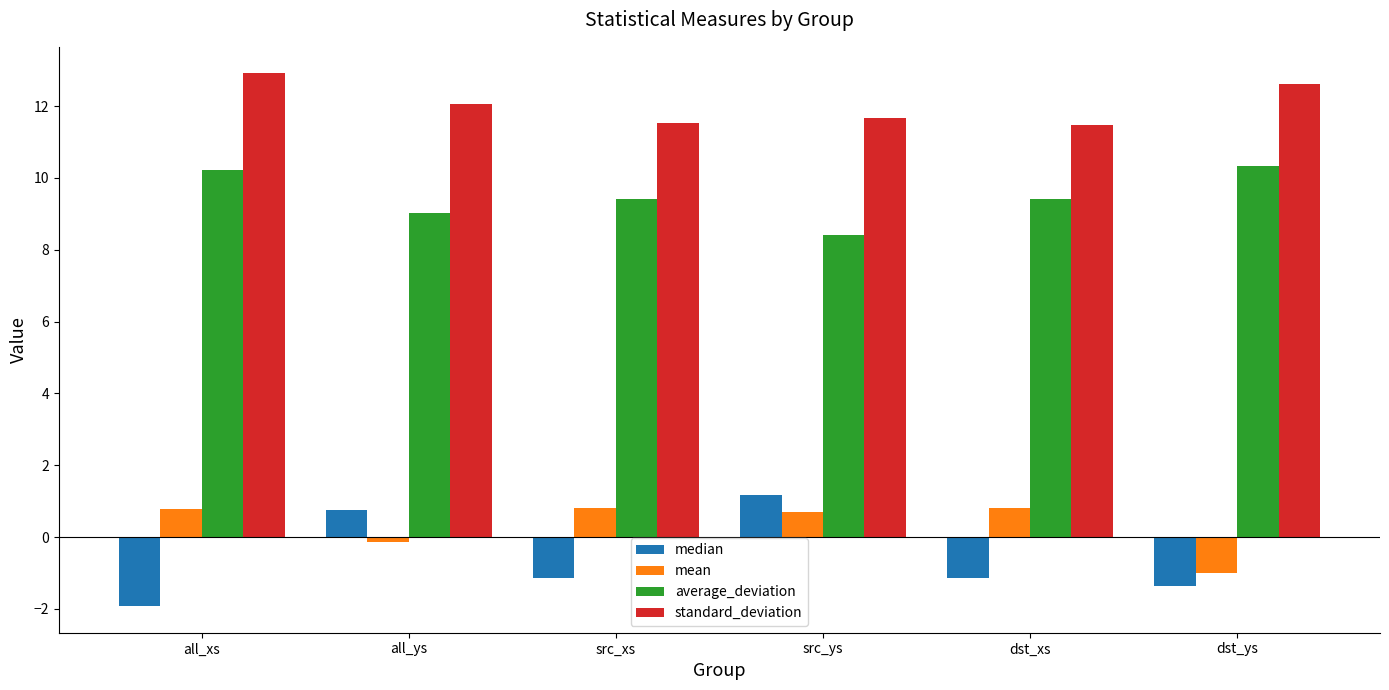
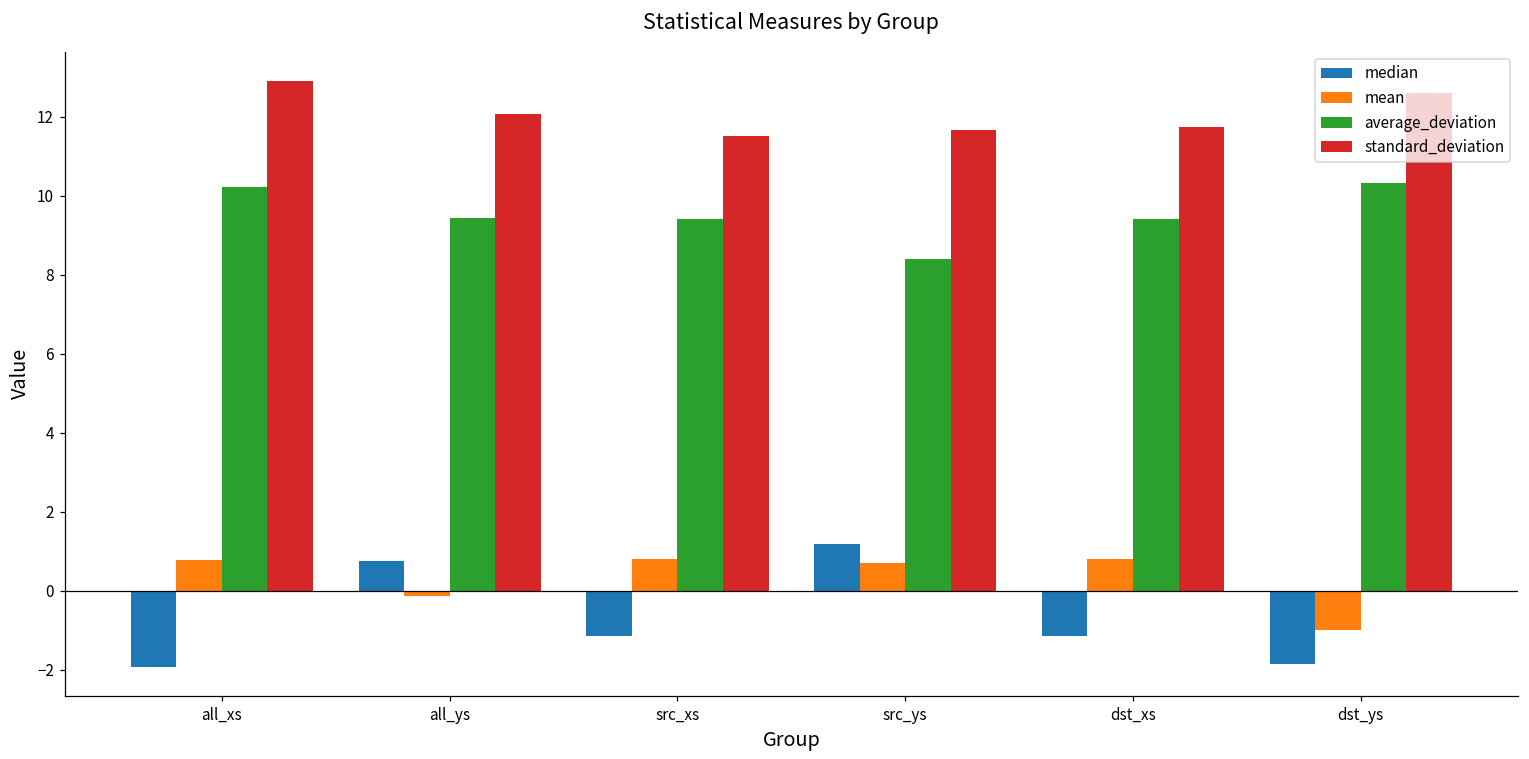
average_deviation, all_ys: 9.0 -> 9.4
standard_deviation, dst_xs: 11.5 -> 11.7
median, dst_ys: -1.4 -> -1.8
